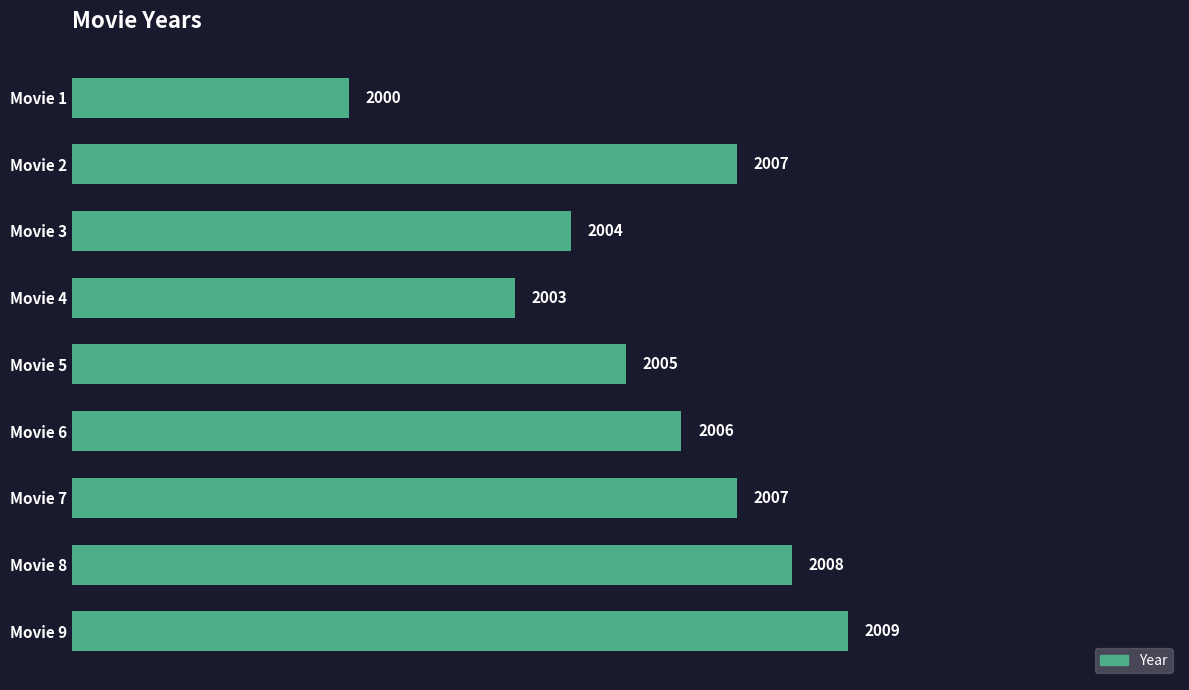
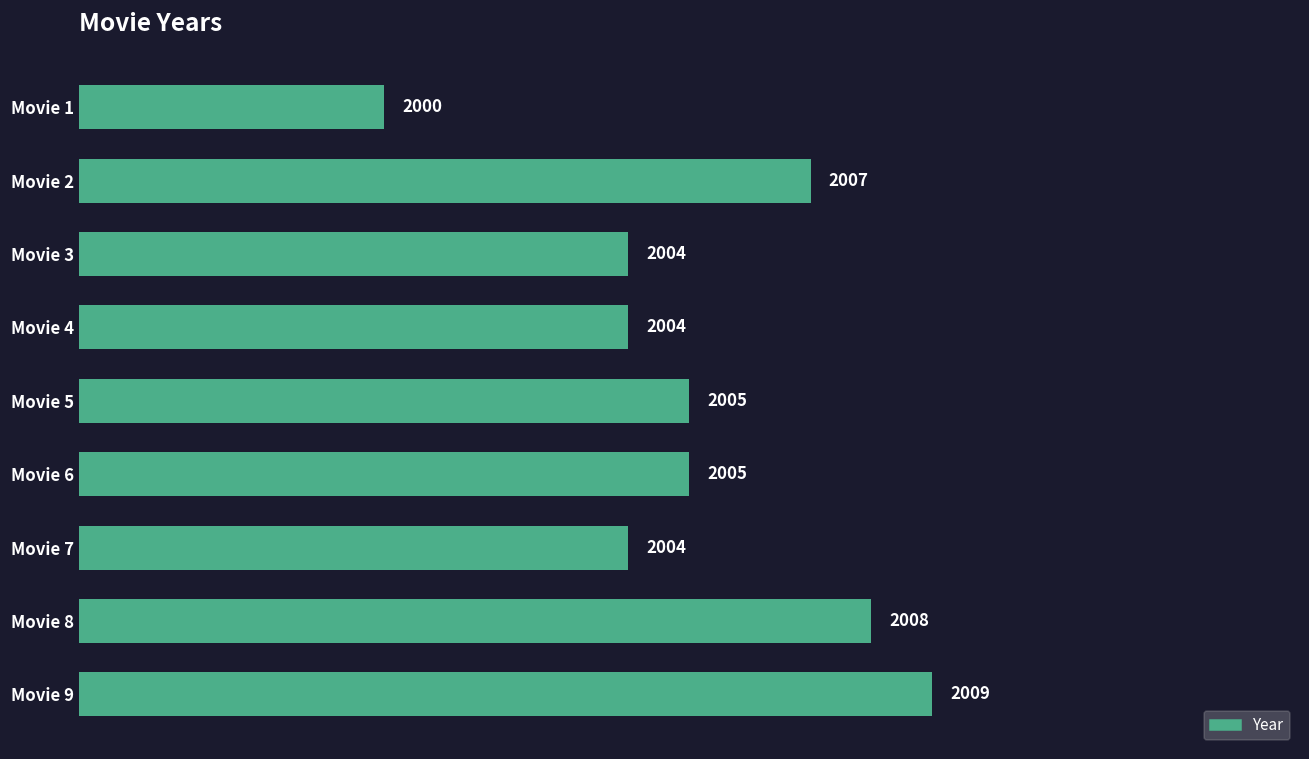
Movie 4: 2003 -> 2004
Movie 6: 2006 -> 2005
Movie 7: 2007 -> 2004
